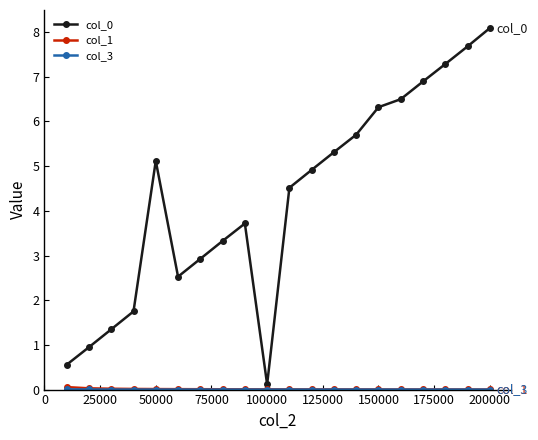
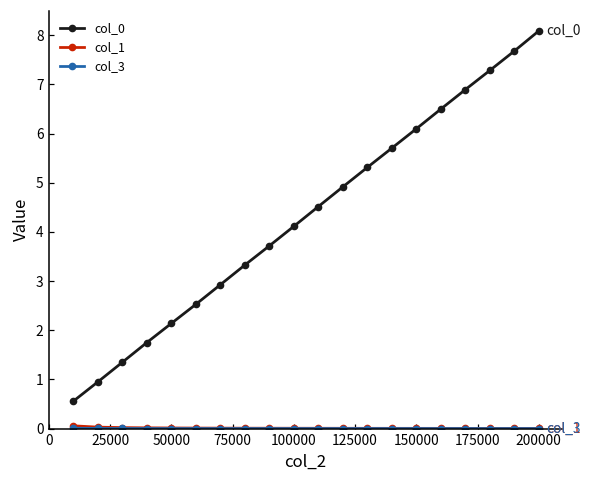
col_0, 50000: 5.1 -> 2.1
col_0, 100000: 0.1 -> 4.1
col_0, 150000: 6.3 -> 6.1
